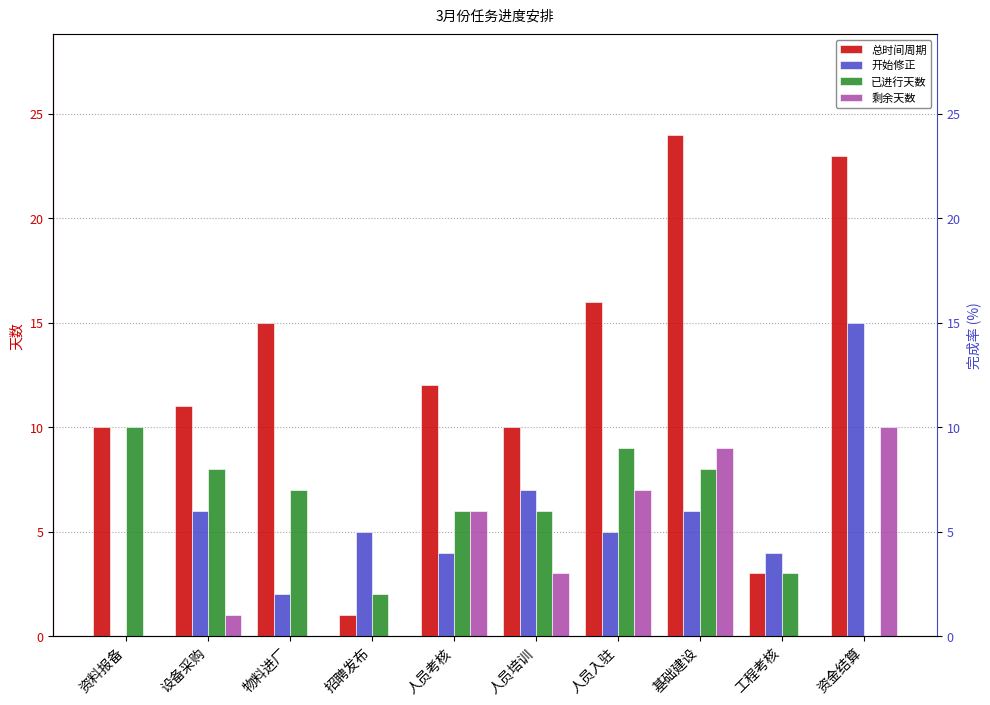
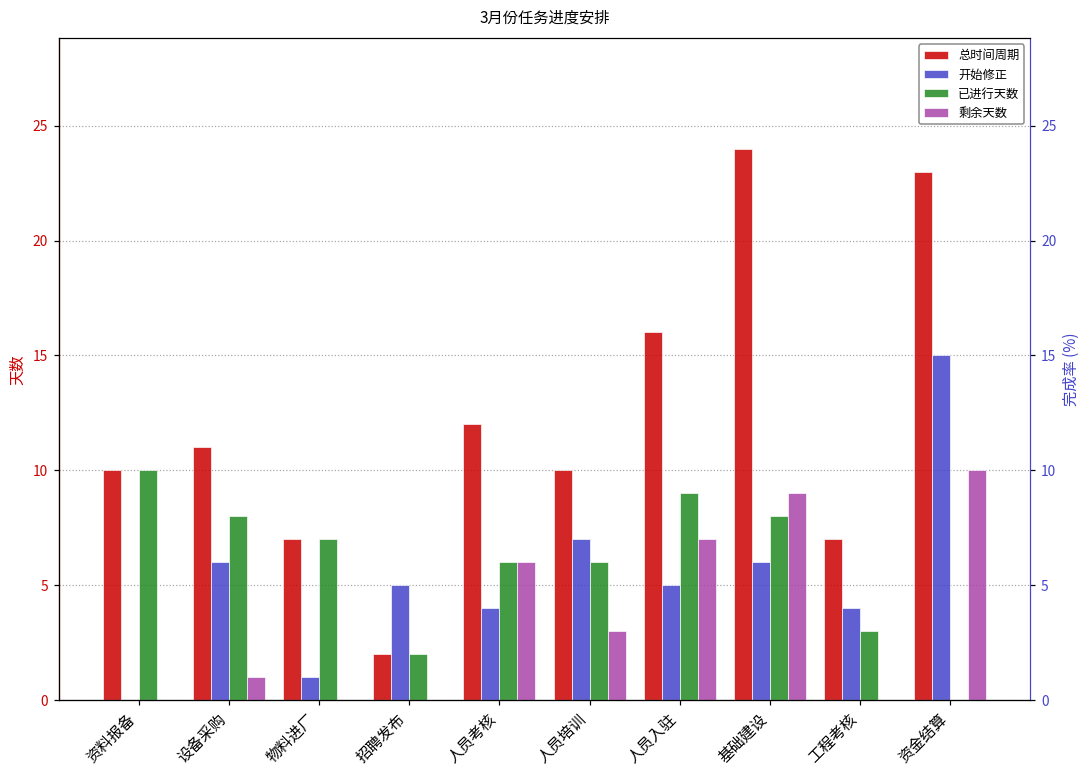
总时间周期, 物料进厂: 15 -> 7
开始修正, 物料进厂: 2 -> 1
总时间周期, 招聘发布: 1 -> 2
总时间周期, 工程考核: 3 -> 7
